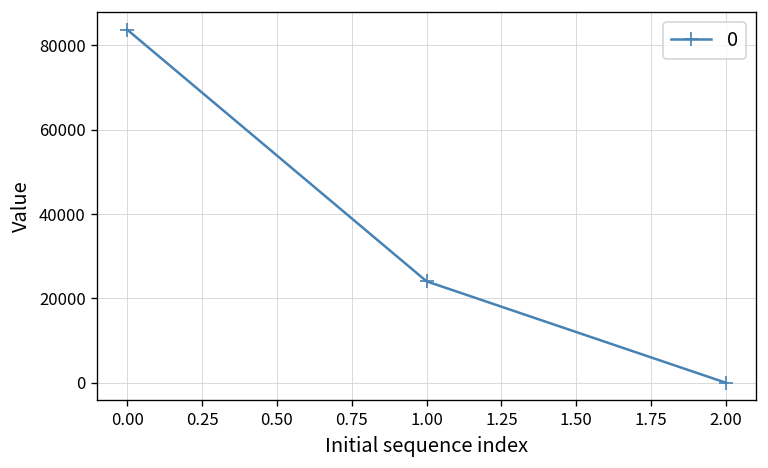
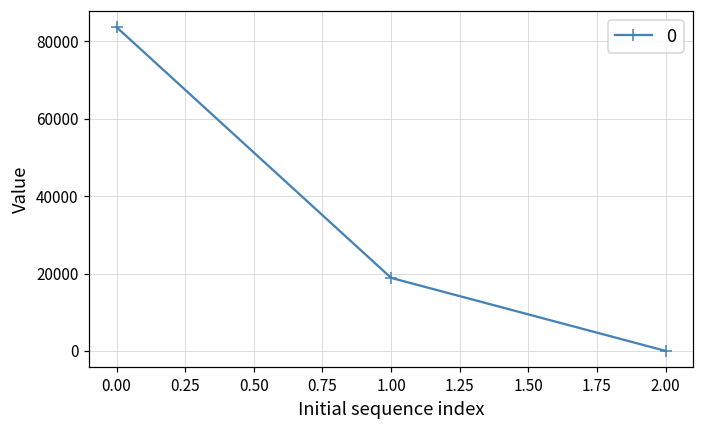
1.00: 24000 -> 19000
